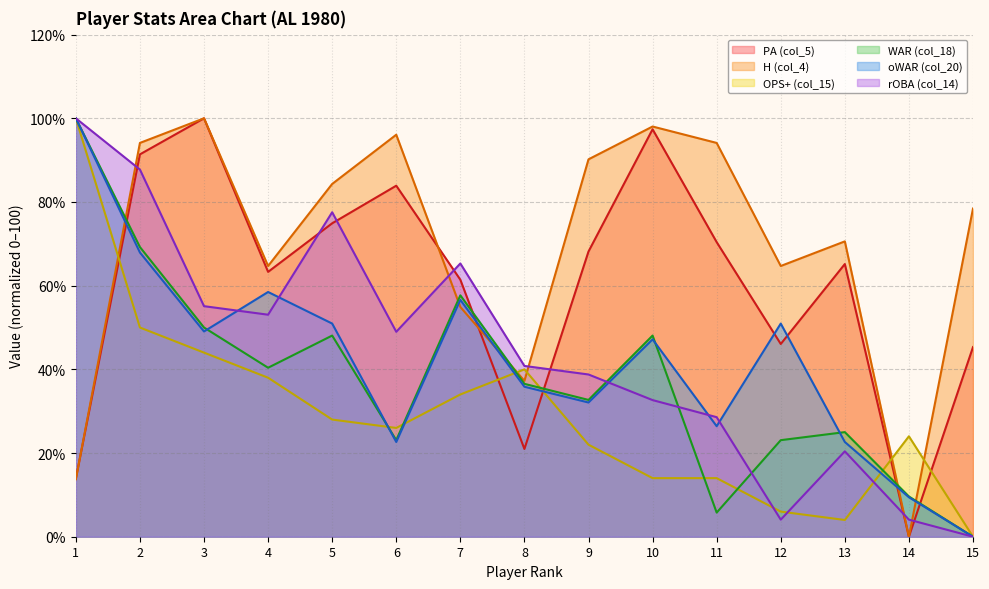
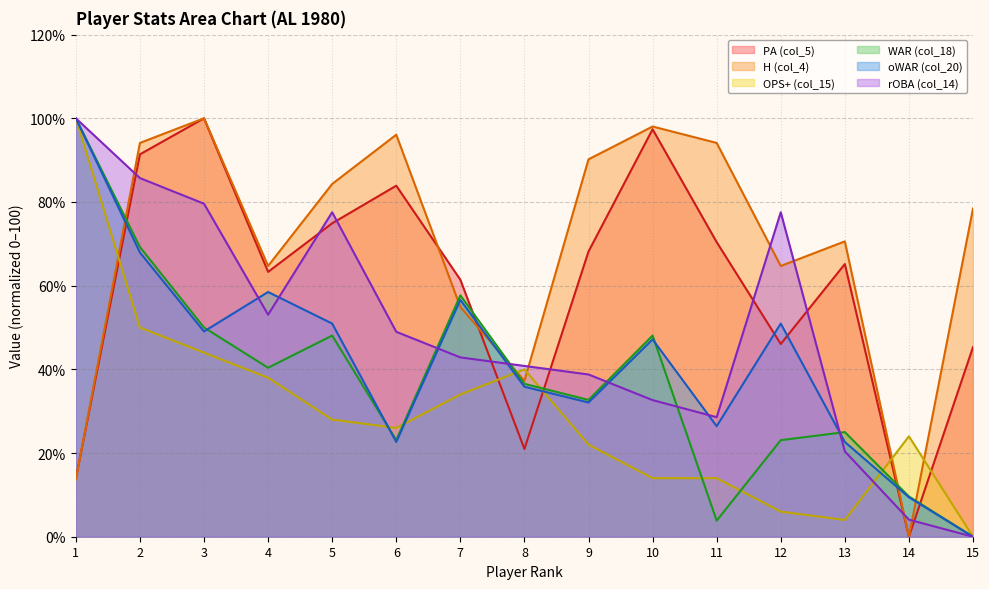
rOBA (col_14), 2: 88% -> 86%
rOBA (col_14), 3: 55% -> 80%
rOBA (col_14), 7: 65% -> 43%
WAR (col_18), 11: 6% -> 4%
rOBA (col_14), 12: 4% -> 78%
